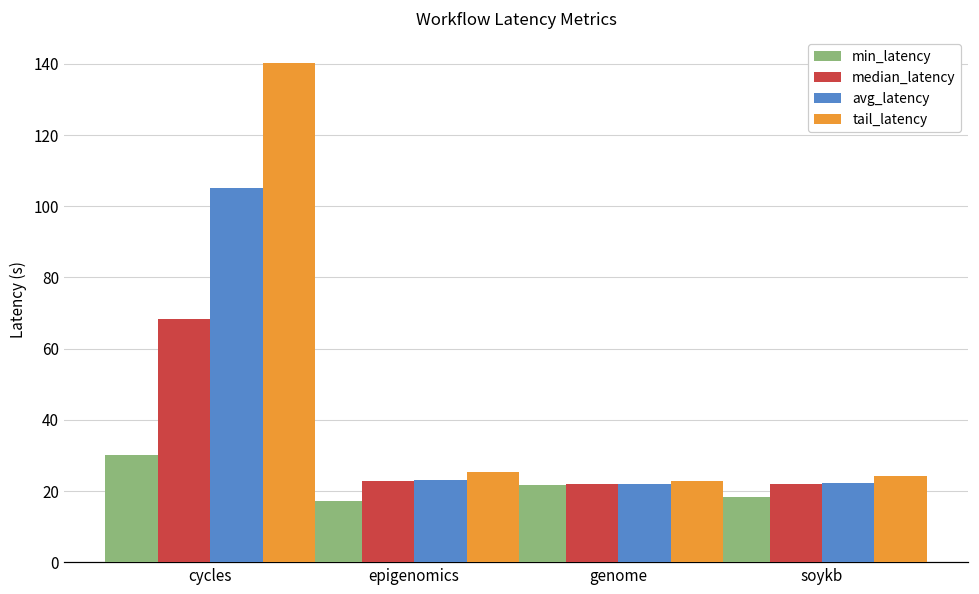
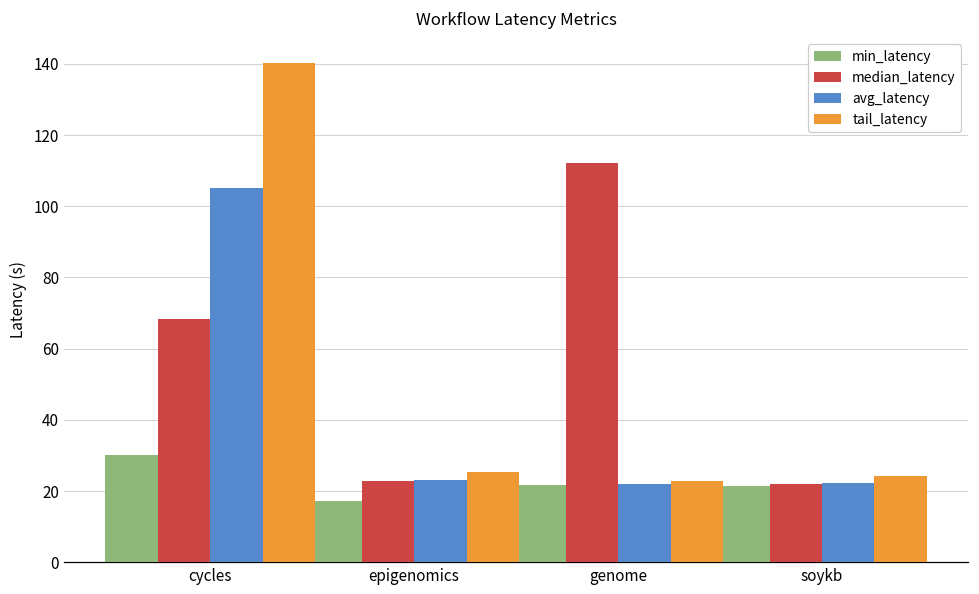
median_latency, genome: 22 -> 112
min_latency, soykb: 18 -> 21
